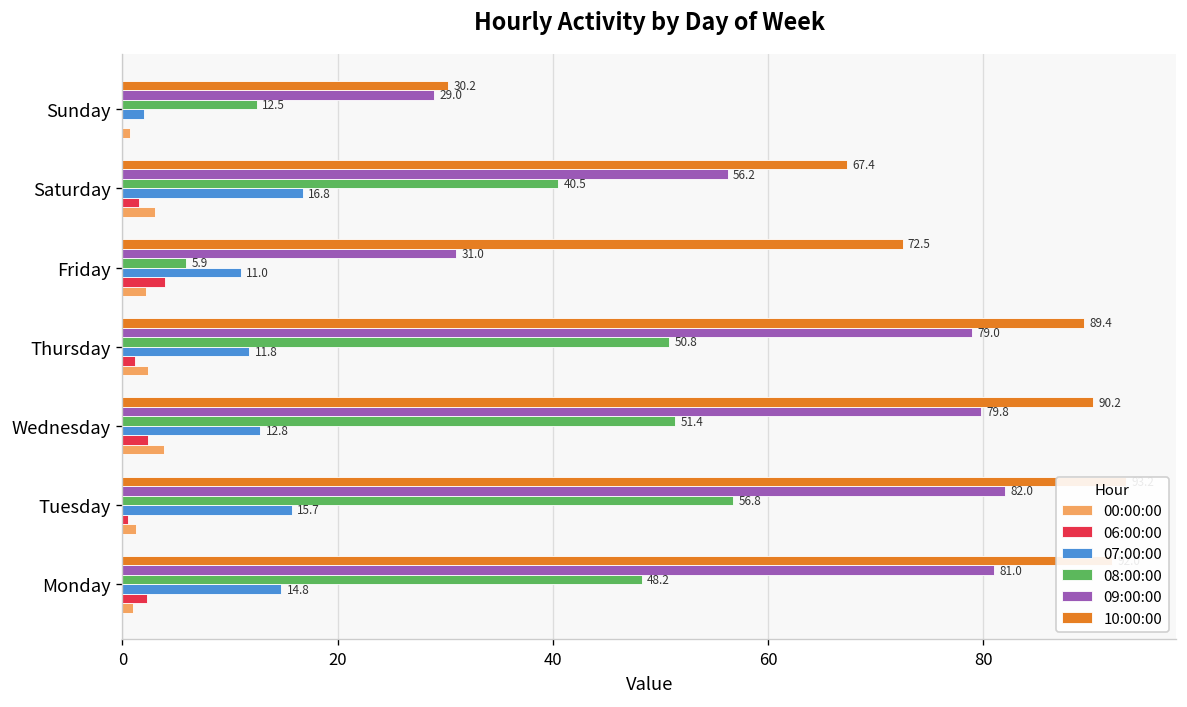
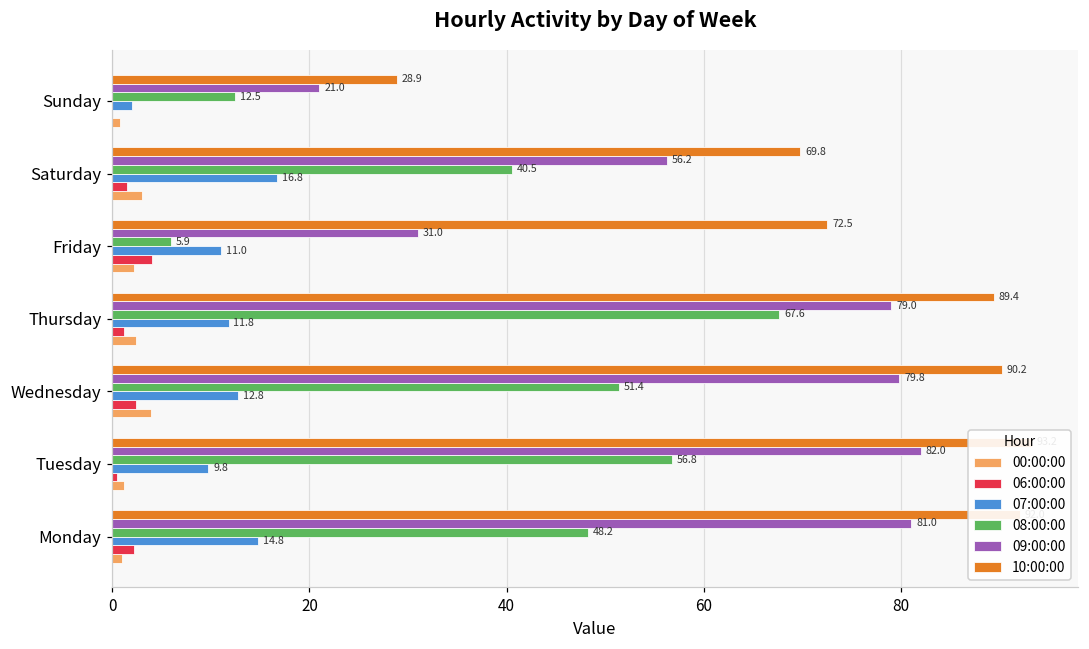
10:00:00, Sunday: 30.2 -> 28.9
09:00:00, Sunday: 29.0 -> 21.0
10:00:00, Saturday: 67.4 -> 69.8
08:00:00, Thursday: 50.8 -> 67.6
07:00:00, Tuesday: 15.7 -> 9.8
